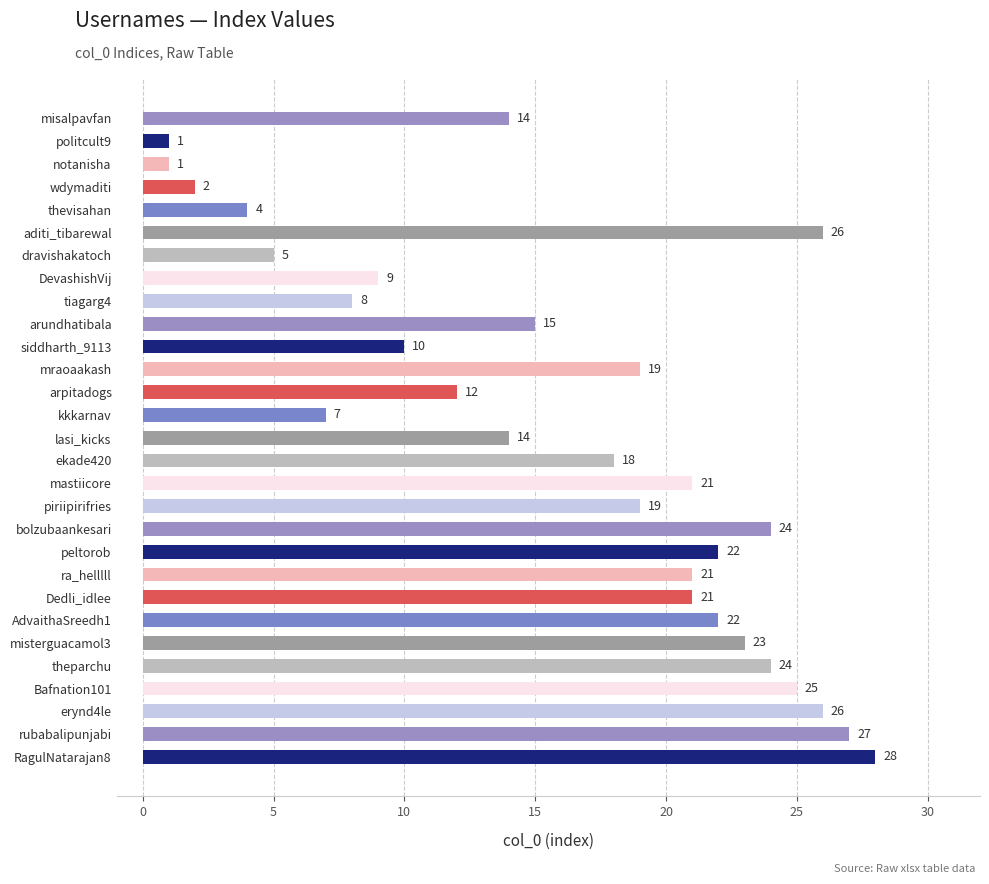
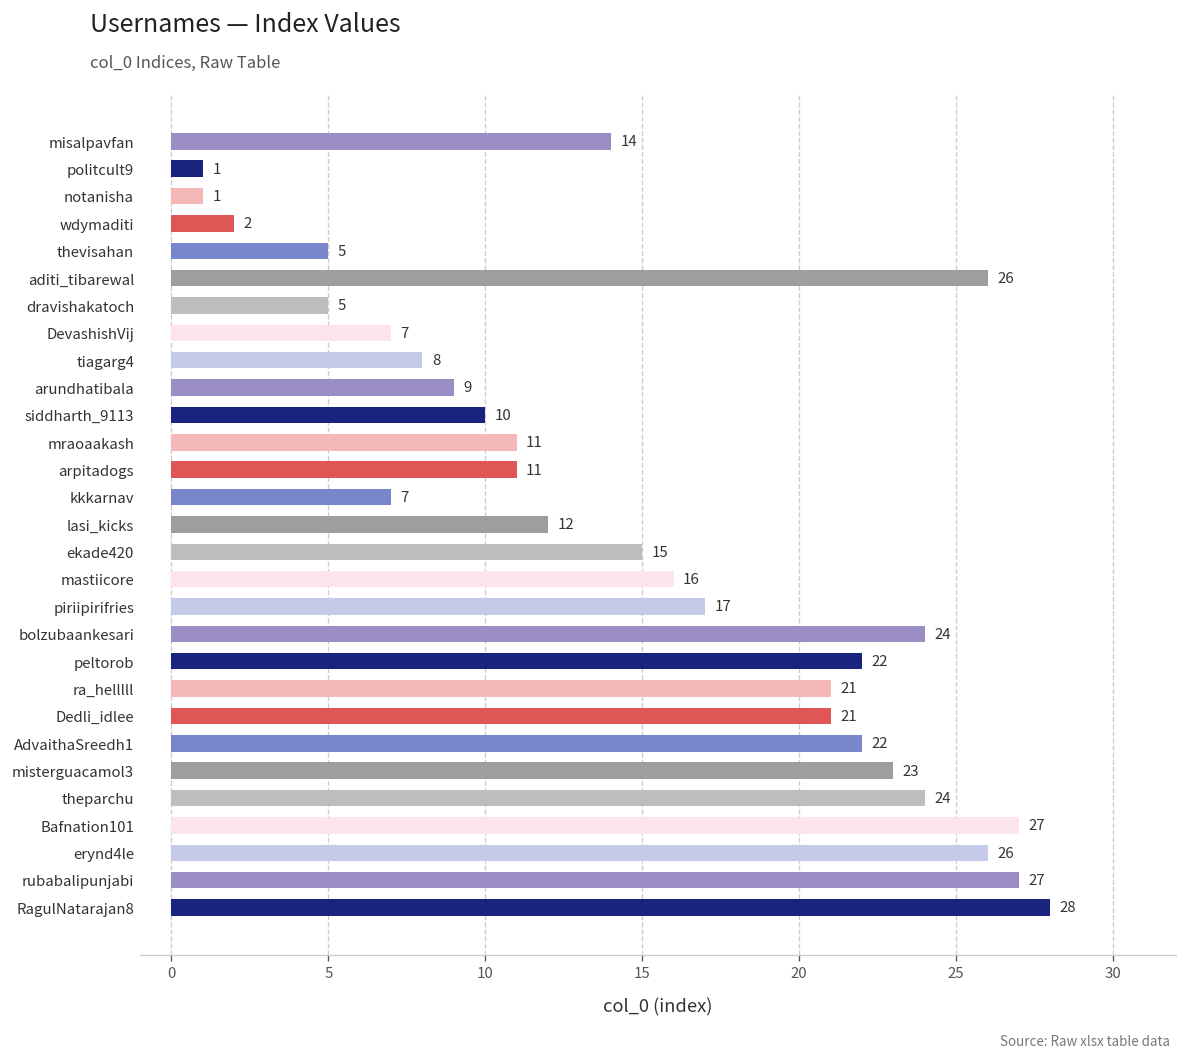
thevisahan: 4 -> 5
DevashishVij: 9 -> 7
arundhatibala: 15 -> 9
mraoaakash: 19 -> 11
arpitadogs: 12 -> 11
lasi_kicks: 14 -> 12
ekade420: 18 -> 15
mastiicore: 21 -> 16
piriipirifries: 19 -> 17
Bafnation101: 25 -> 27
